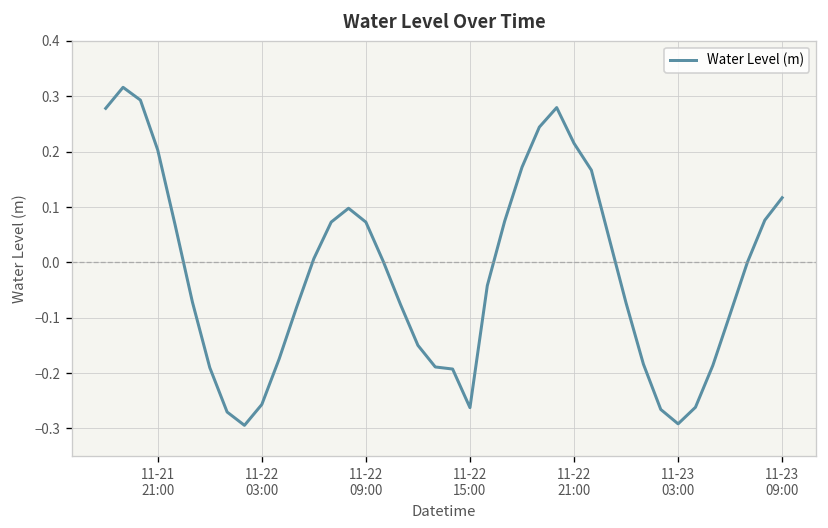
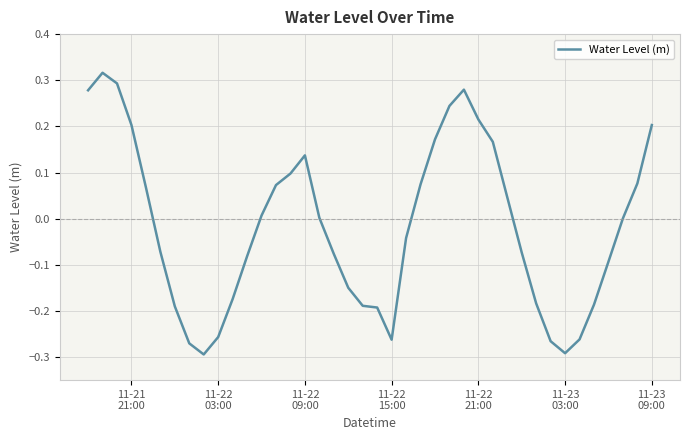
11-22 09:00: 0.07 -> 0.14
11-23 09:00: 0.12 -> 0.20
